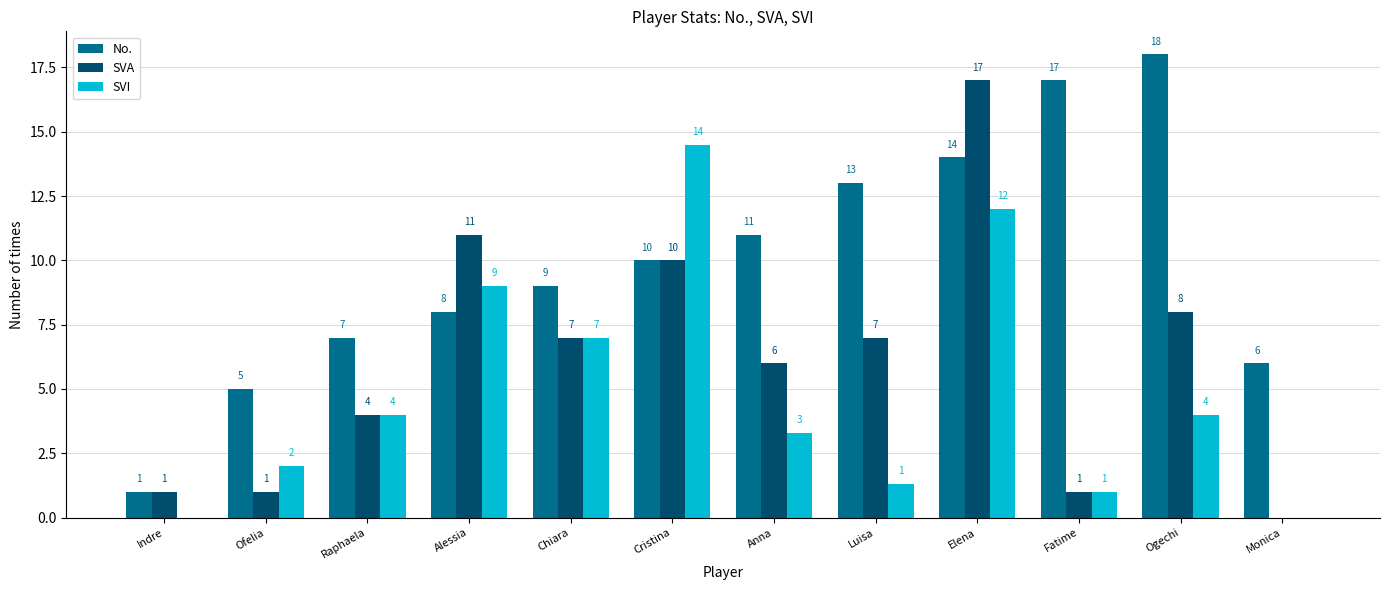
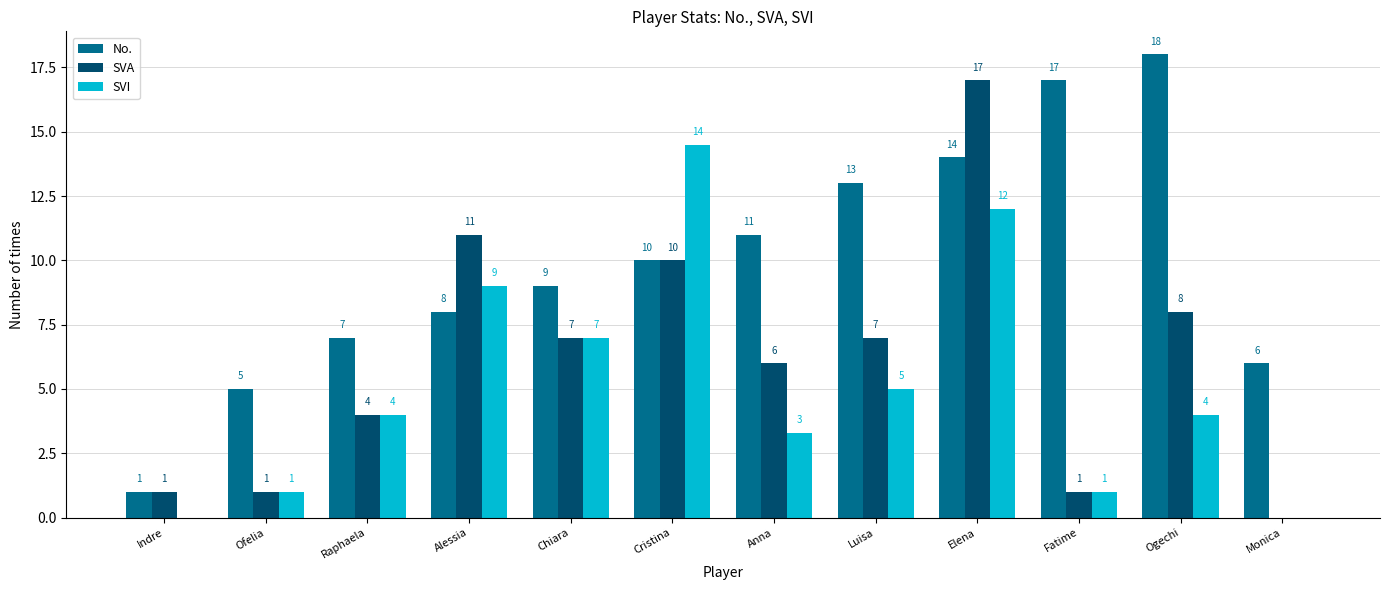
SVI, Ofelia: 2 -> 1
SVI, Luisa: 1 -> 5
